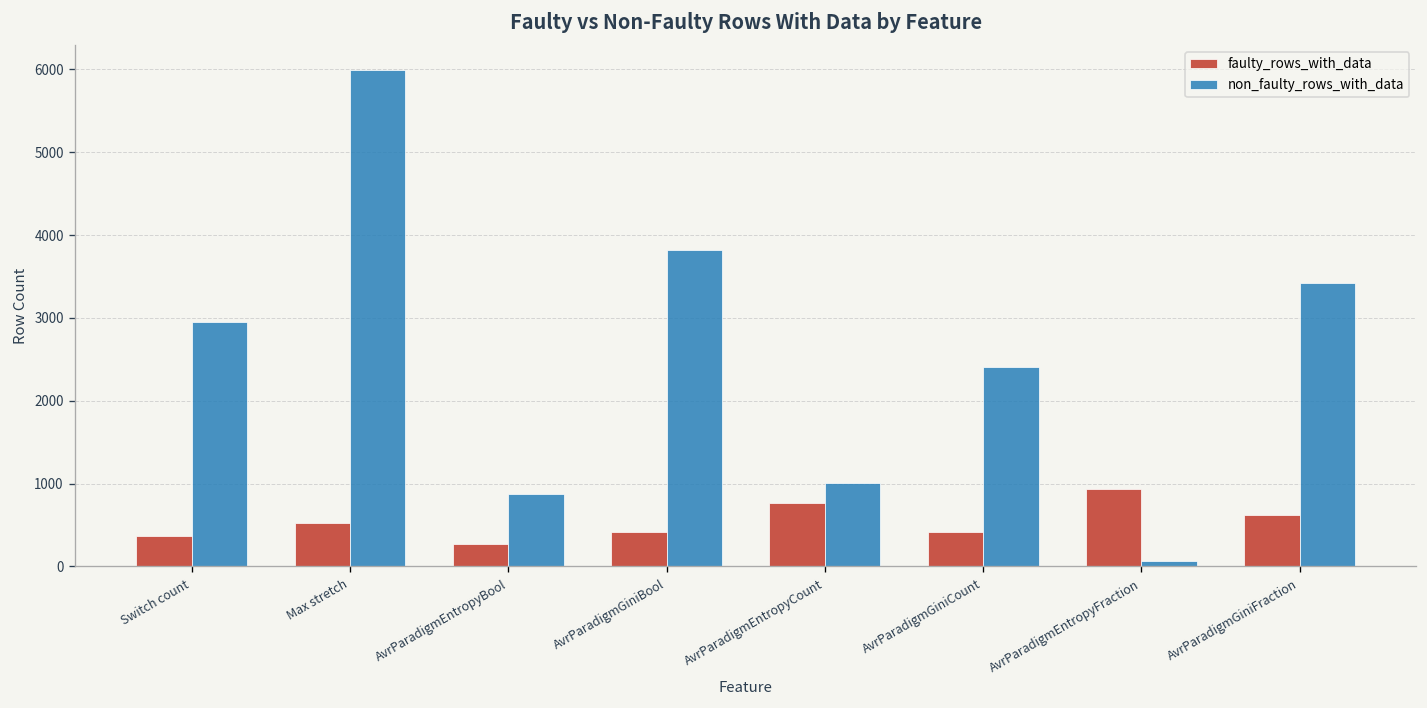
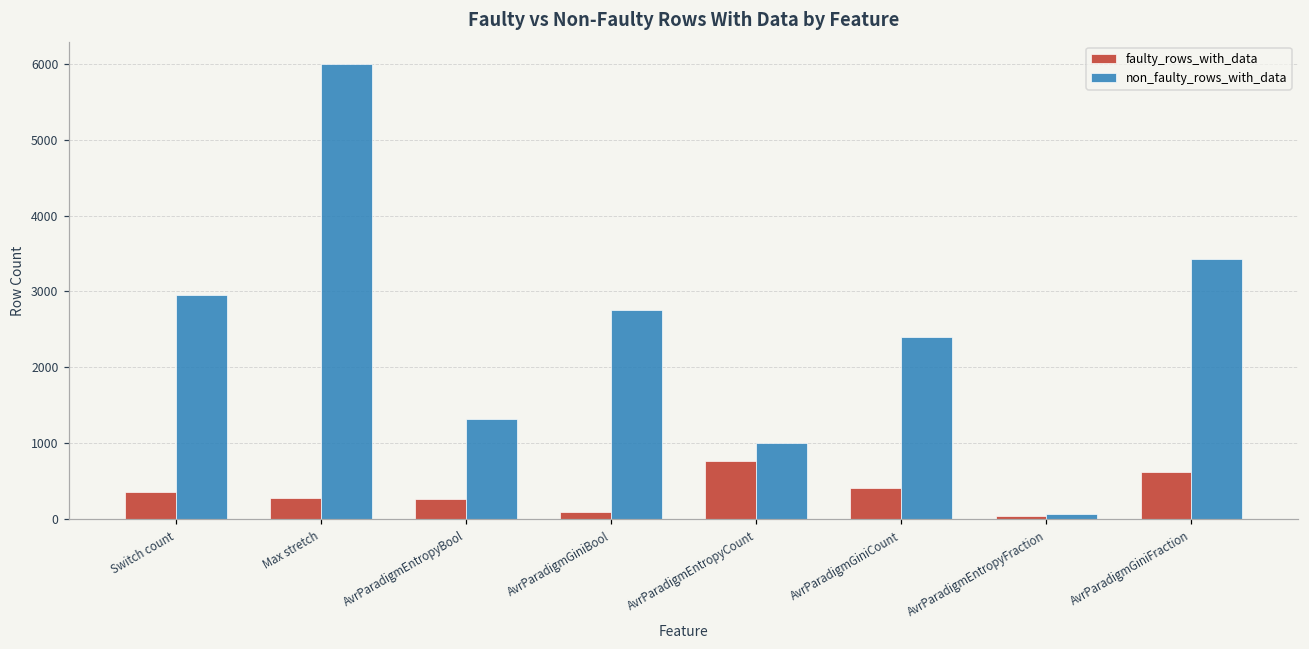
faulty_rows_with_data, Max stretch: 500 -> 300
non_faulty_rows_with_data, AvrParadigmEntropyBool: 900 -> 1300
faulty_rows_with_data, AvrParadigmGiniBool: 400 -> 100
non_faulty_rows_with_data, AvrParadigmGiniBool: 3800 -> 2800
faulty_rows_with_data, AvrParadigmEntropyFraction: 900 -> 0
